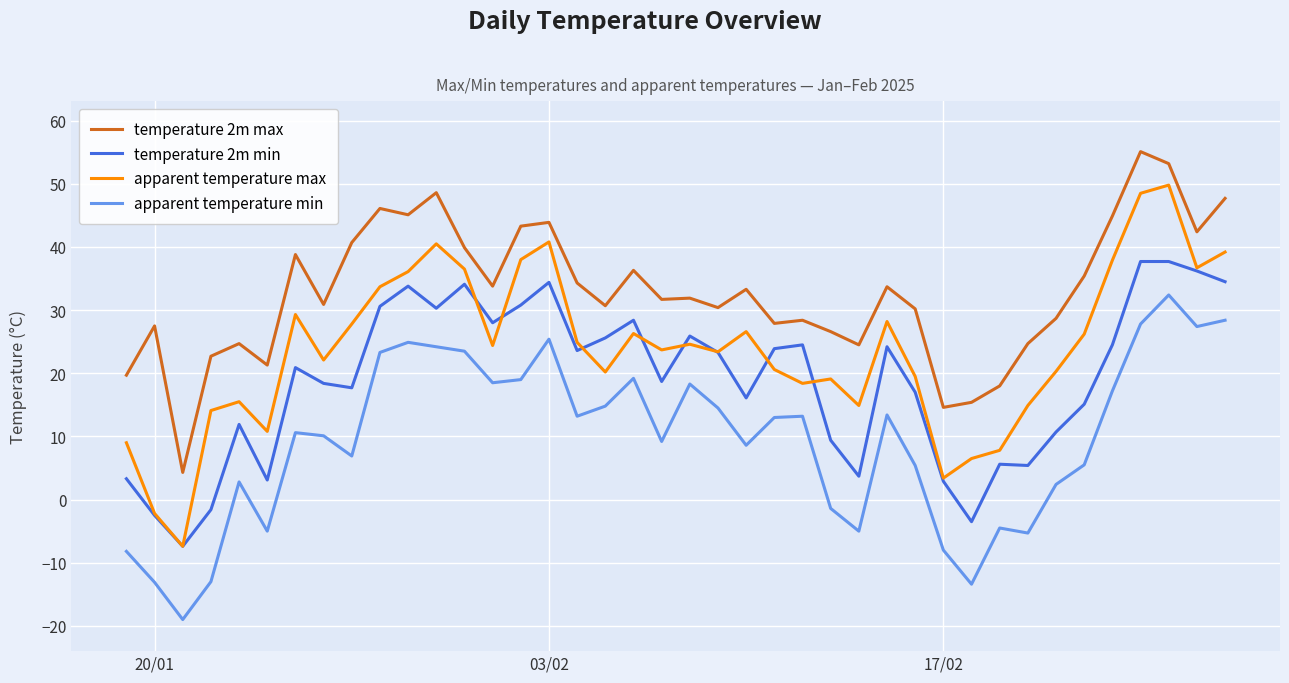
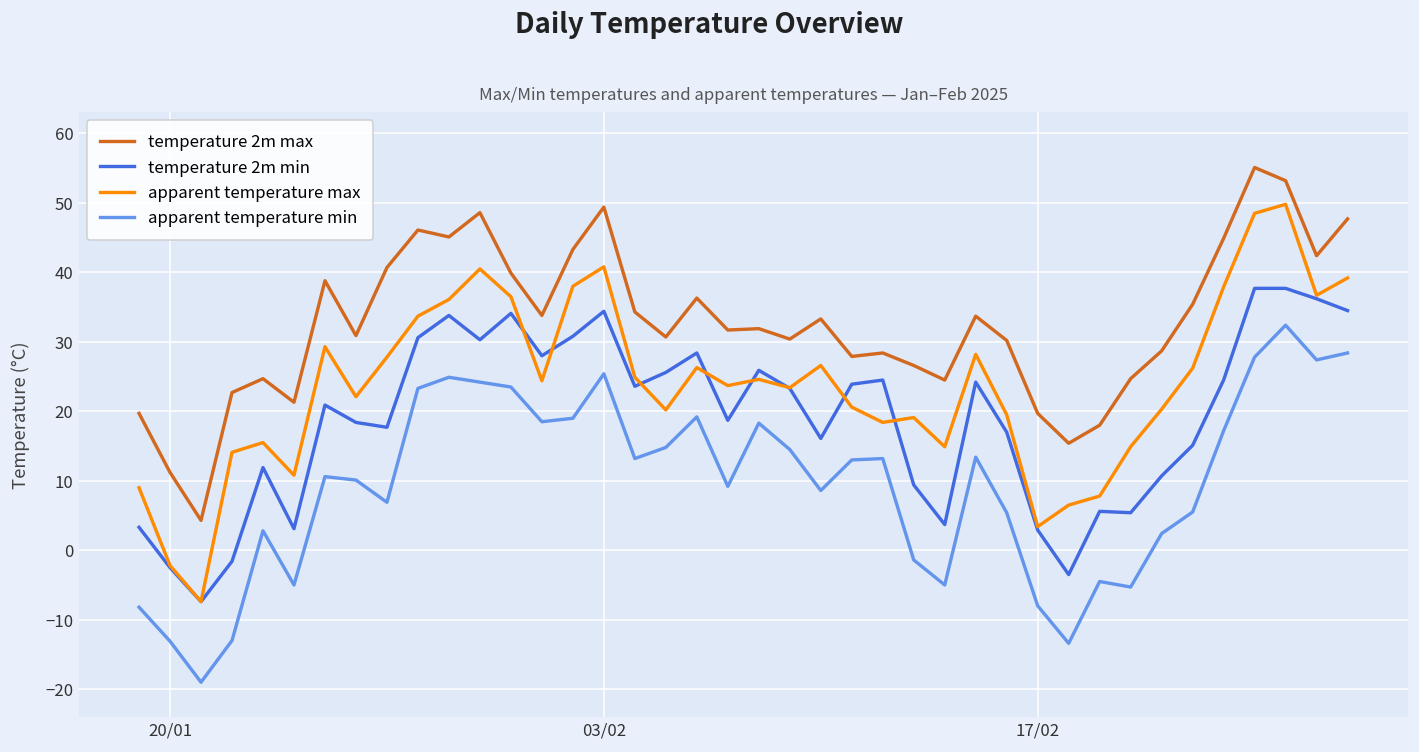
temperature 2m max, 20/01: 28 -> 11
temperature 2m max, 03/02: 44 -> 49
temperature 2m max, 17/02: 15 -> 20
